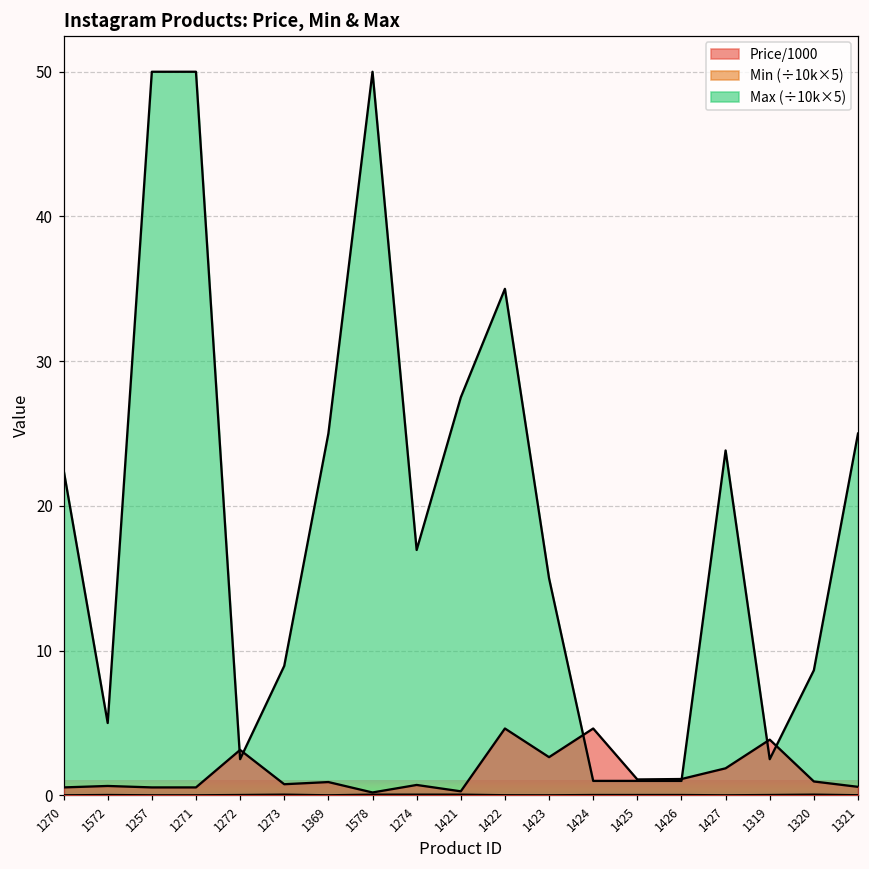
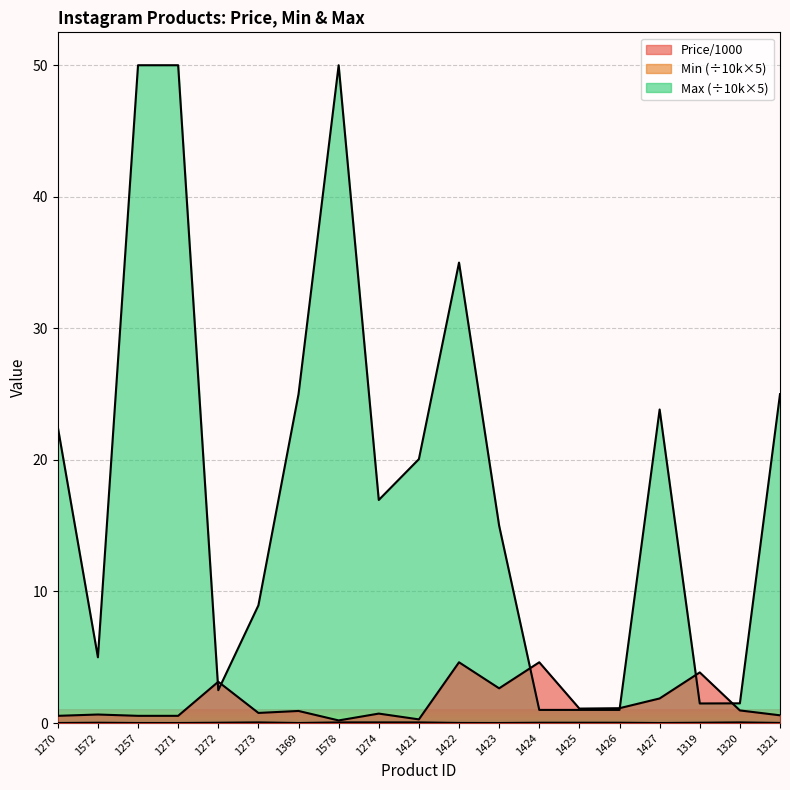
Max (÷10k×5), 1421: 27.5 -> 20.1
Max (÷10k×5), 1319: 2.5 -> 1.5
Max (÷10k×5), 1320: 8.6 -> 1.5
